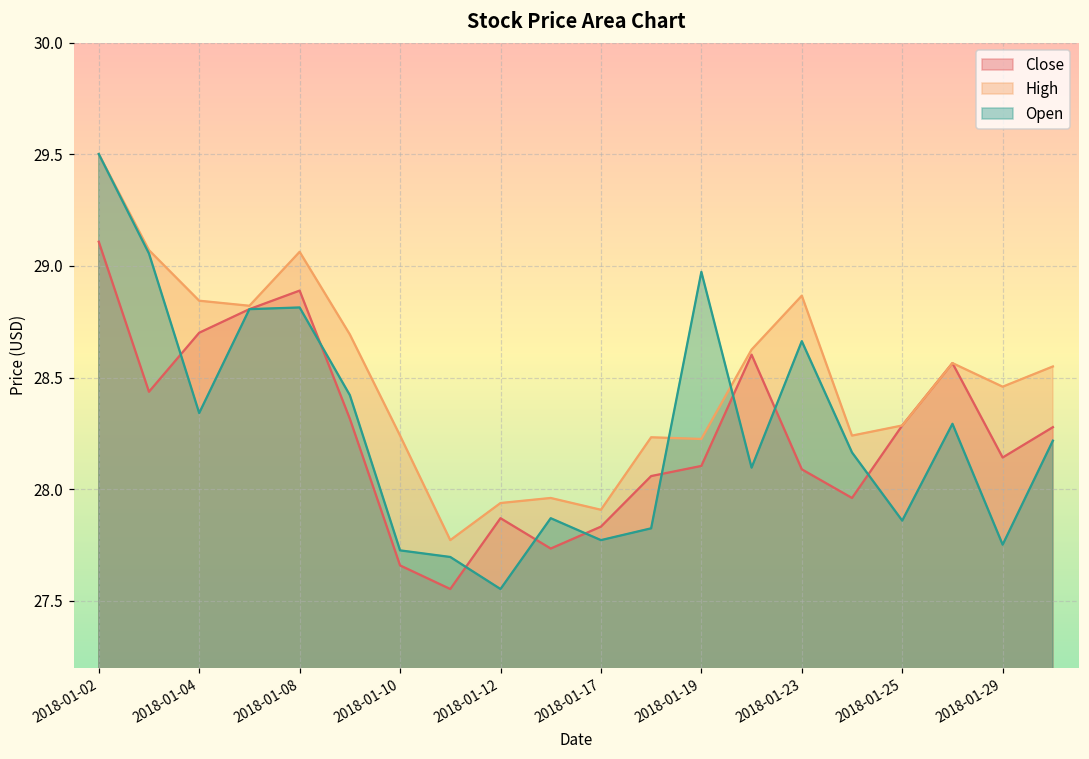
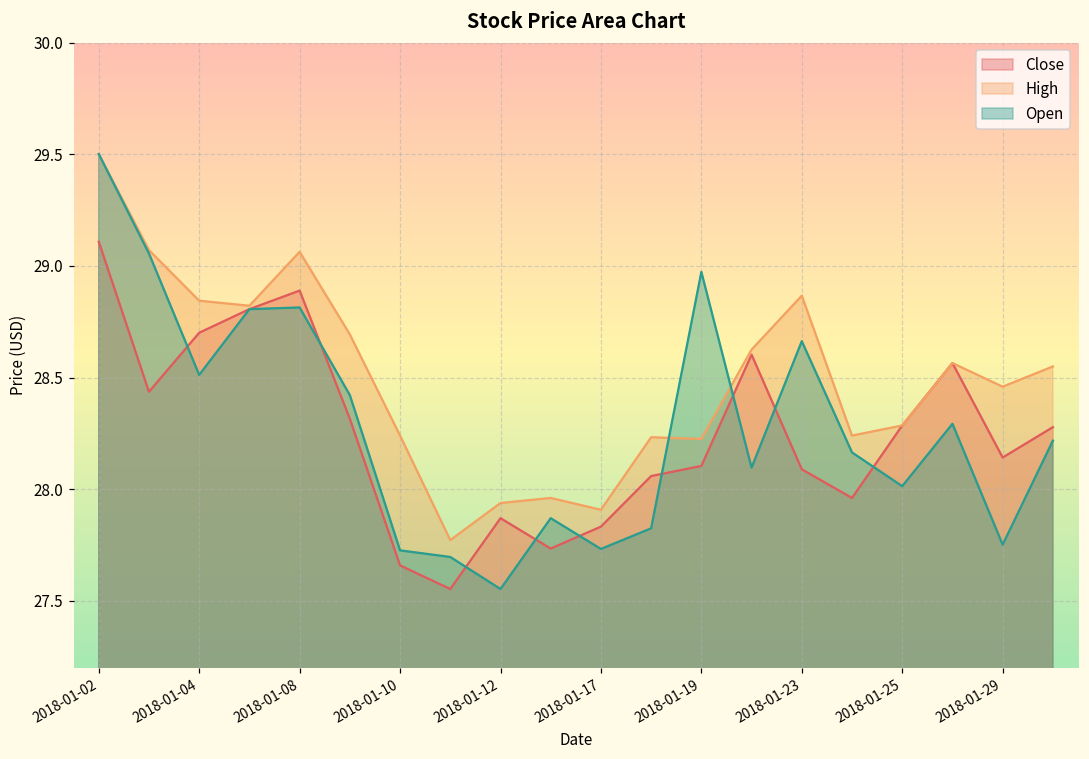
Open, 2018-01-04: 28.34 -> 28.51
Open, 2018-01-17: 27.77 -> 27.73
Open, 2018-01-25: 27.86 -> 28.01
